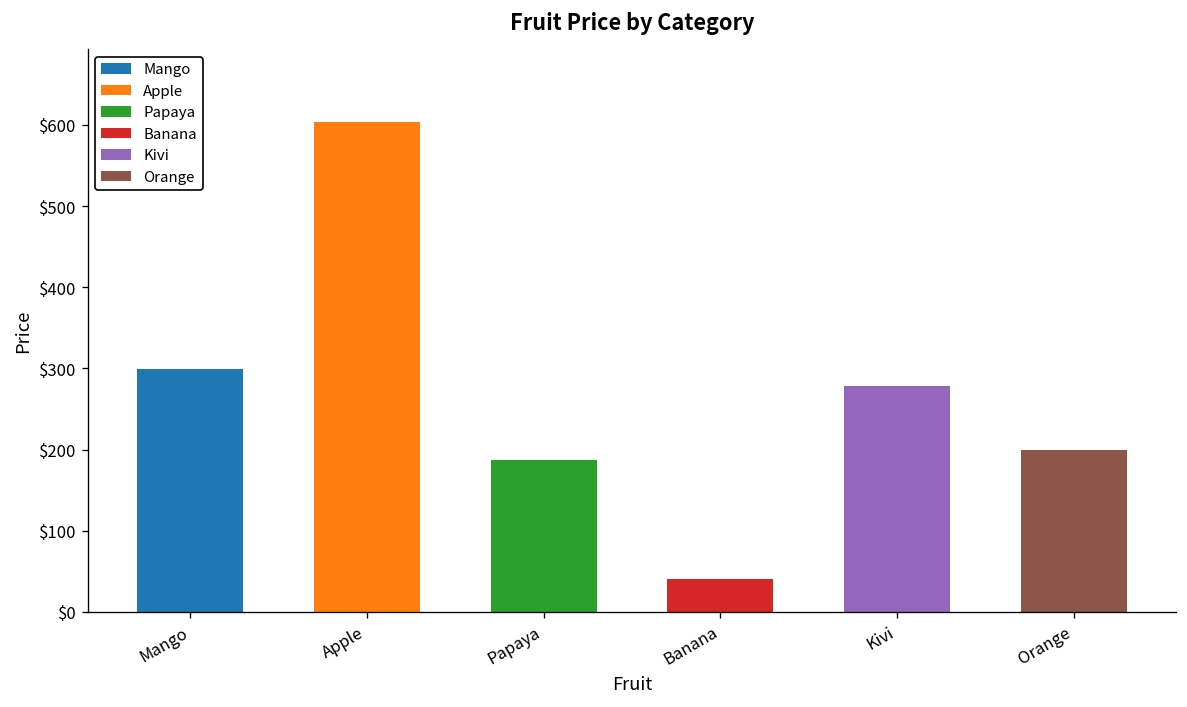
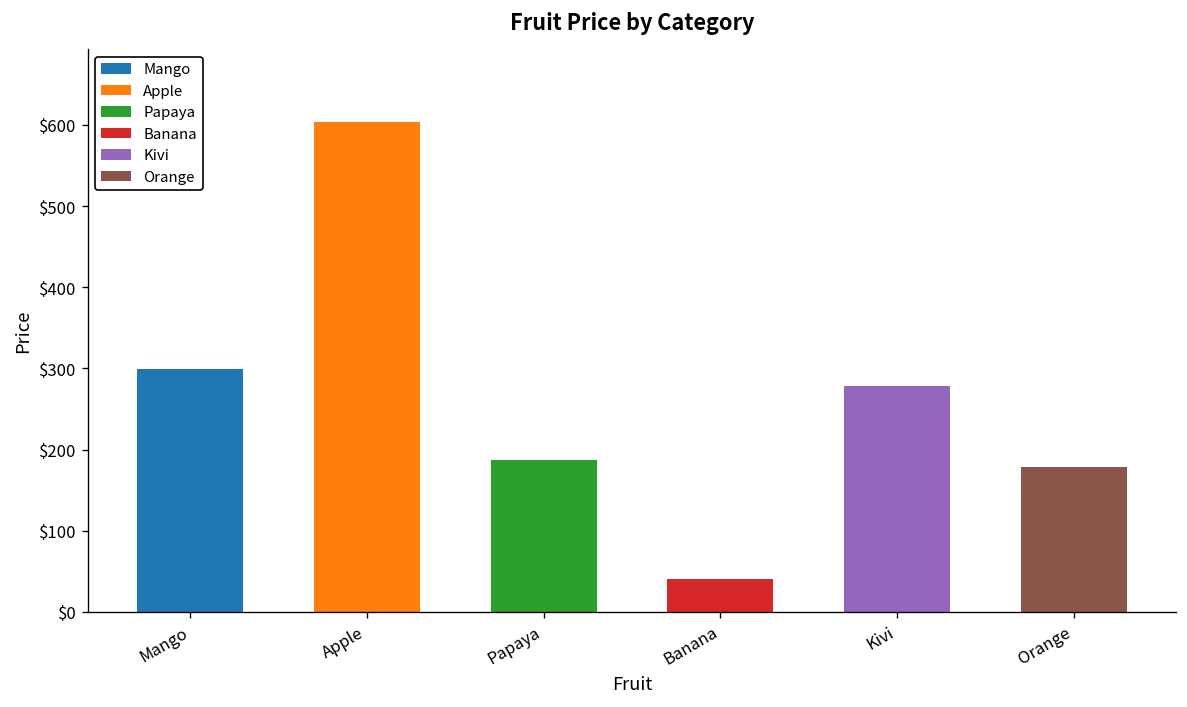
Orange, Orange: $200 -> $180
